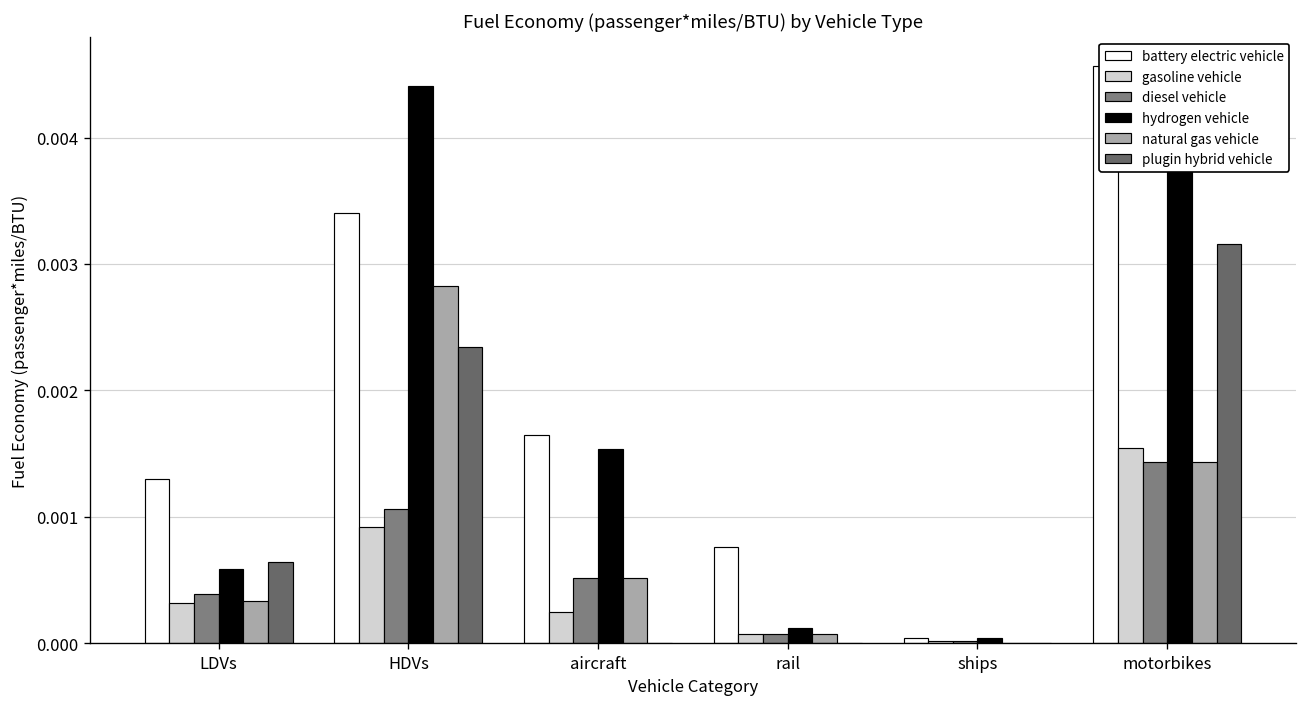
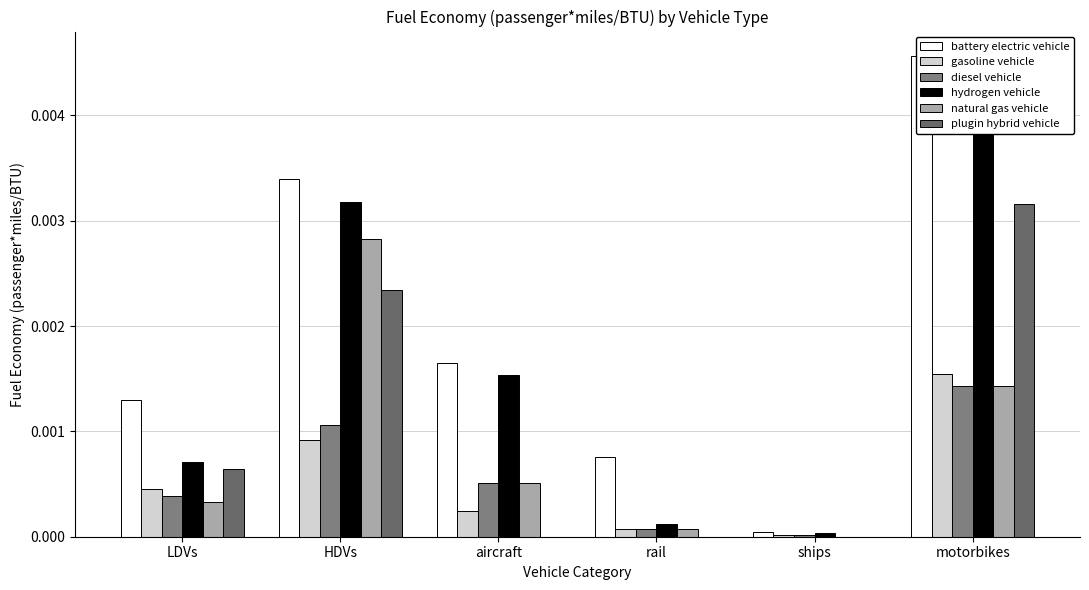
gasoline vehicle, LDVs: 0.00032 -> 0.00045
hydrogen vehicle, LDVs: 0.00059 -> 0.00071
hydrogen vehicle, HDVs: 0.00440 -> 0.00317
